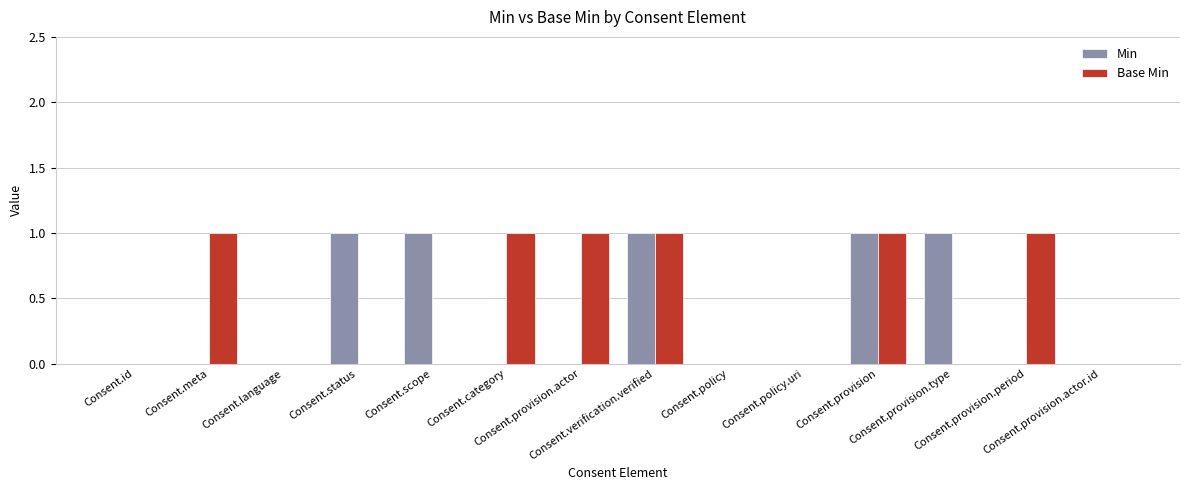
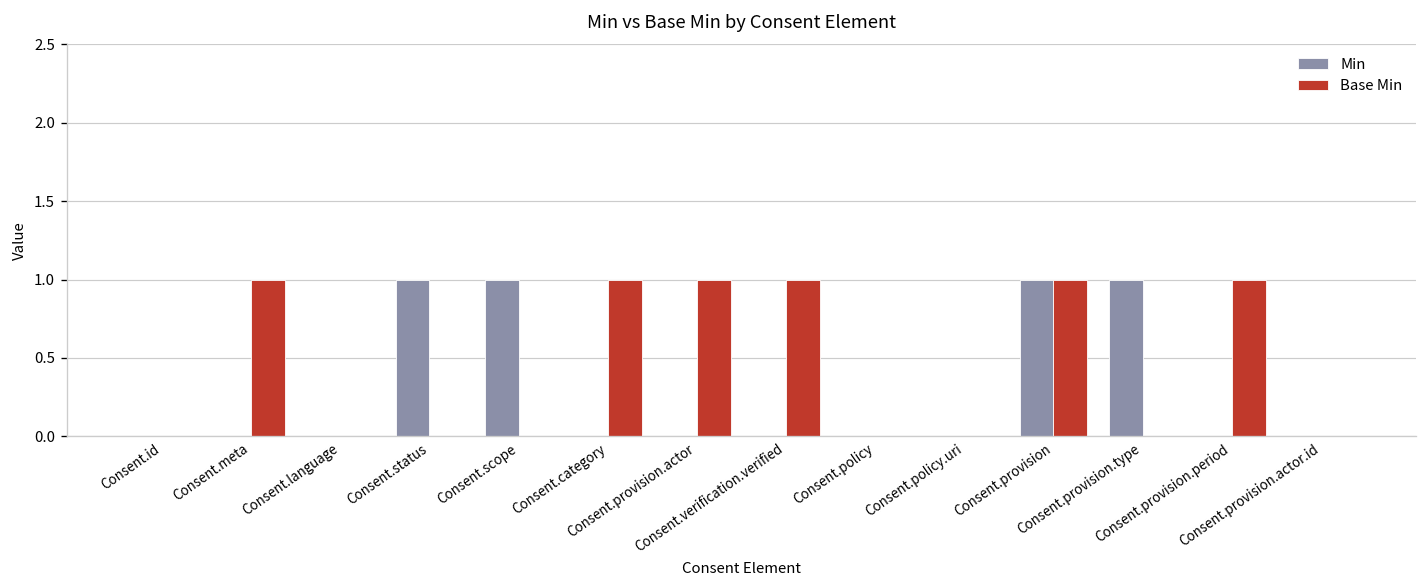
Min, Consent.verification.verified: 1 -> 0
